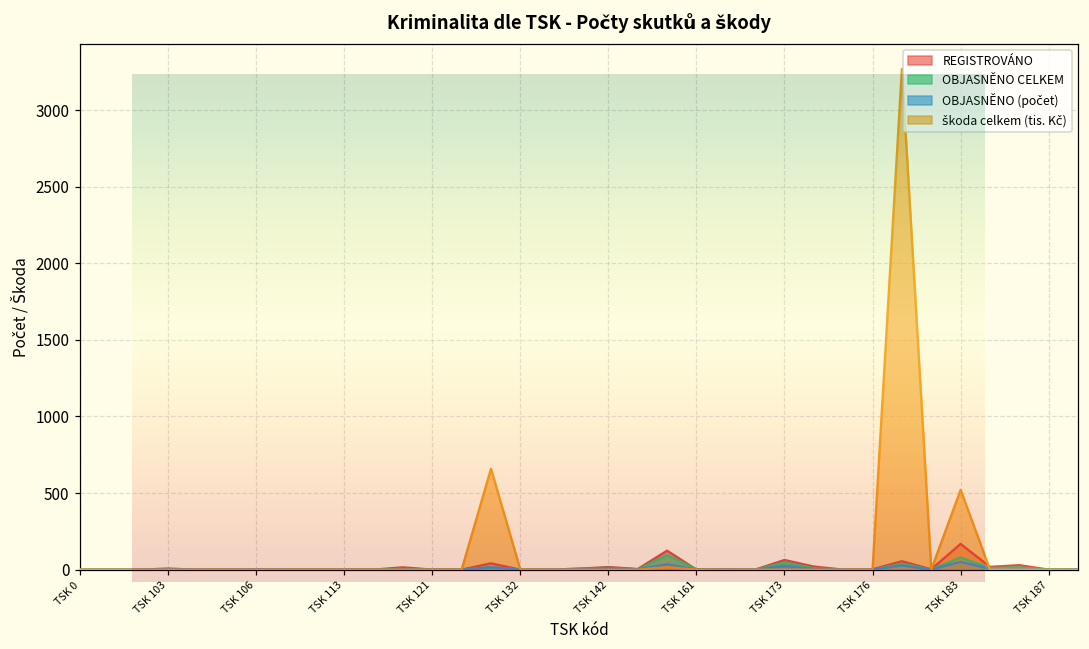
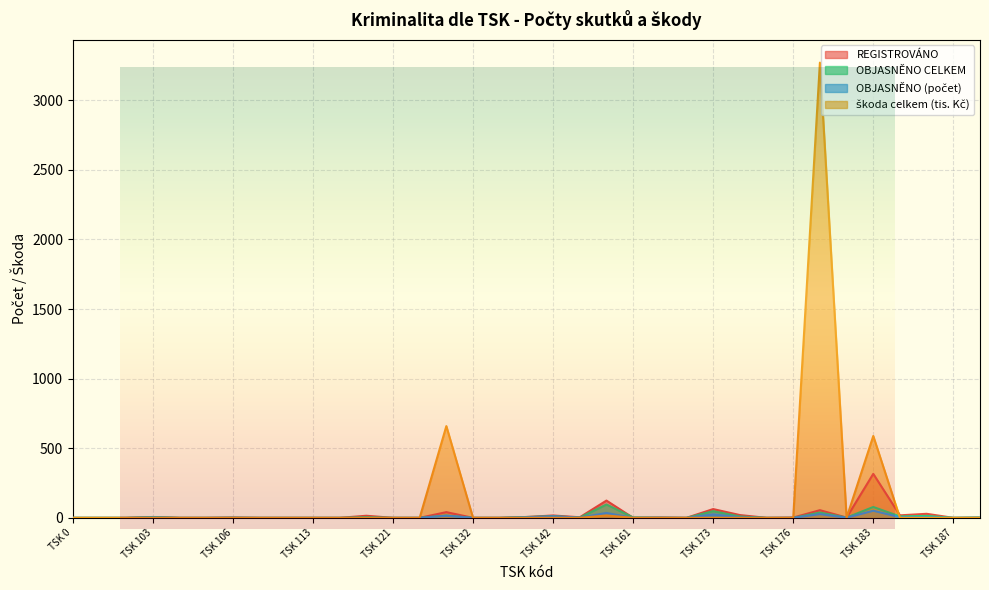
Kriminalita dle TSK - Počty skutků a škody, REGISTROVÁNO, TSK 183: 170 -> 320
Kriminalita dle TSK - Počty skutků a škody, škoda celkem (tis. Kč), TSK 183: 520 -> 590
